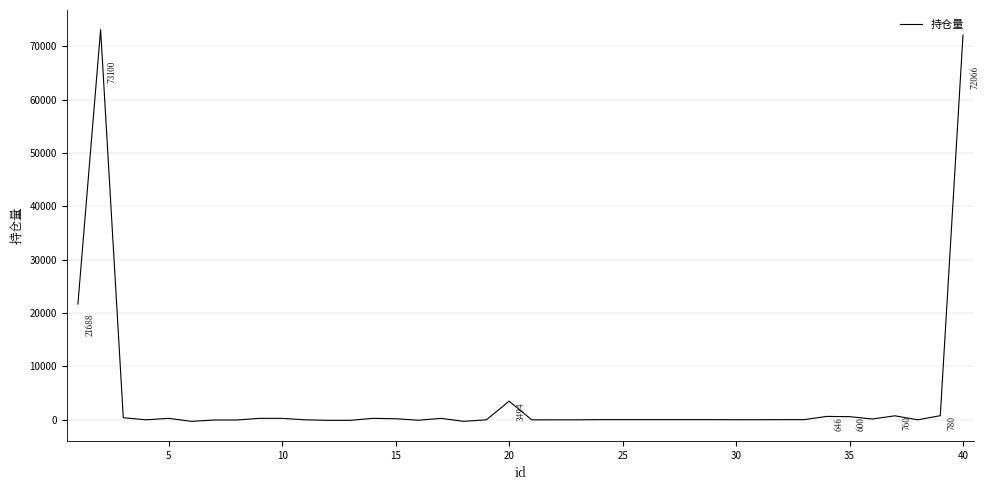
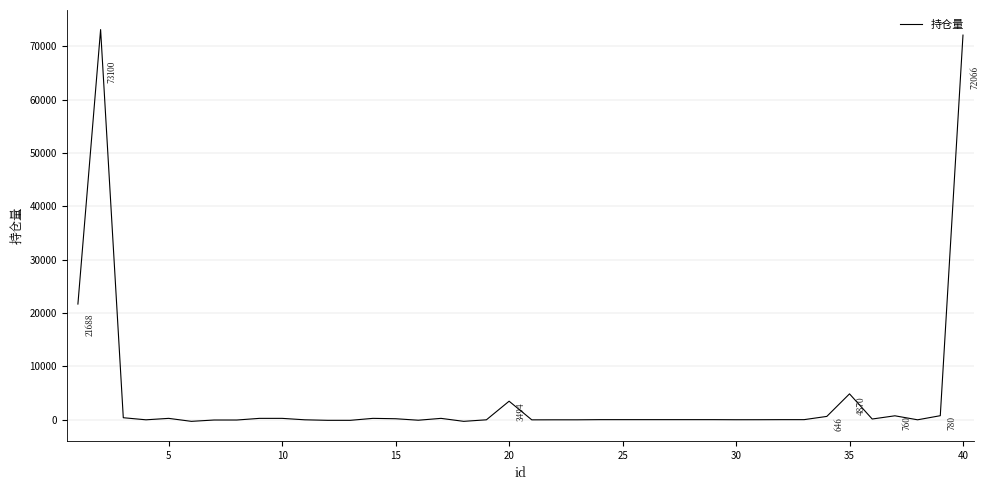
35: 600 -> 4870
